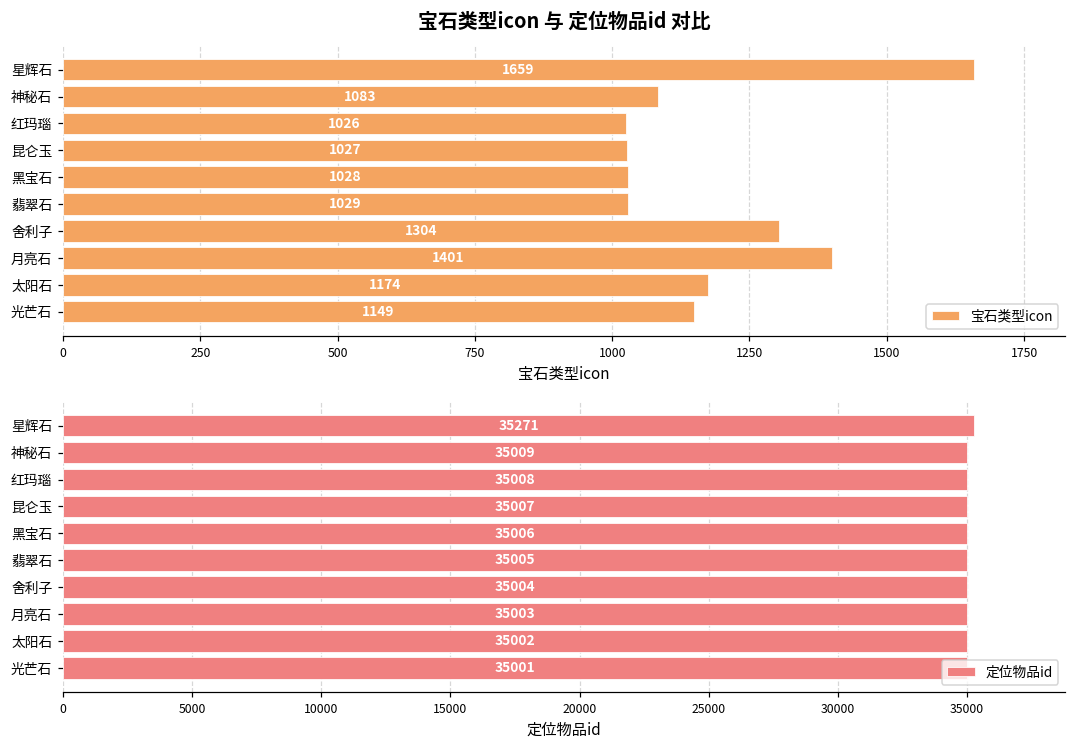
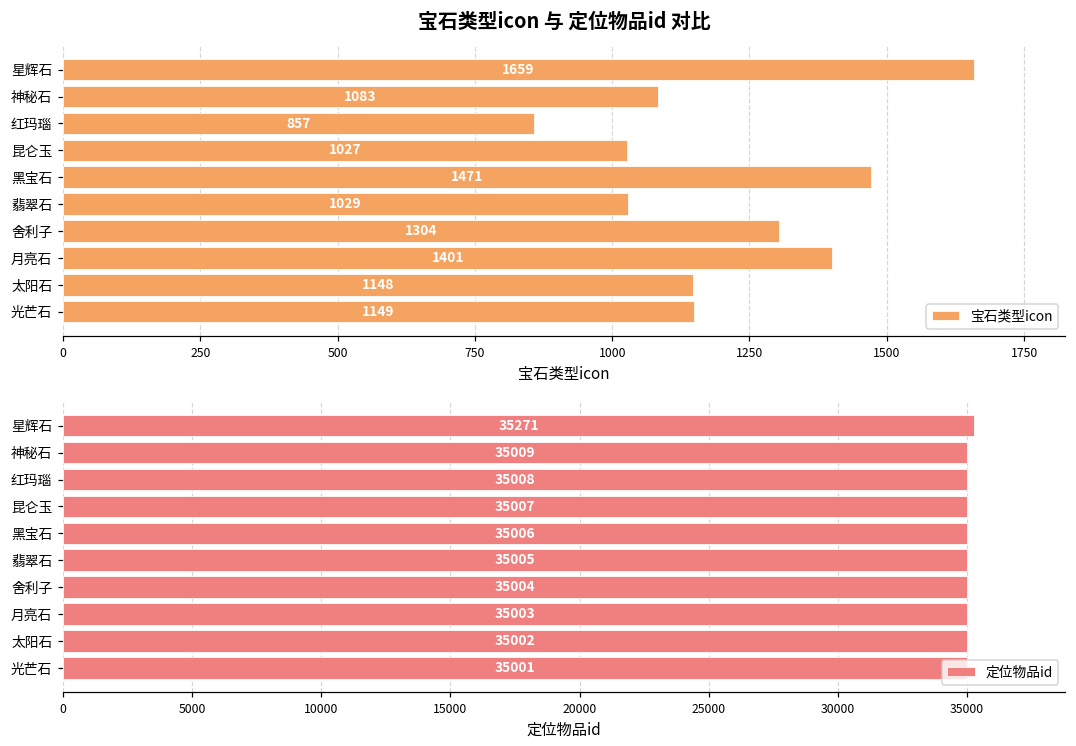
宝石类型icon 与 定位物品id 对比, 红玛瑙: 1026 -> 857
宝石类型icon 与 定位物品id 对比, 黑宝石: 1028 -> 1471
宝石类型icon 与 定位物品id 对比, 太阳石: 1174 -> 1148
